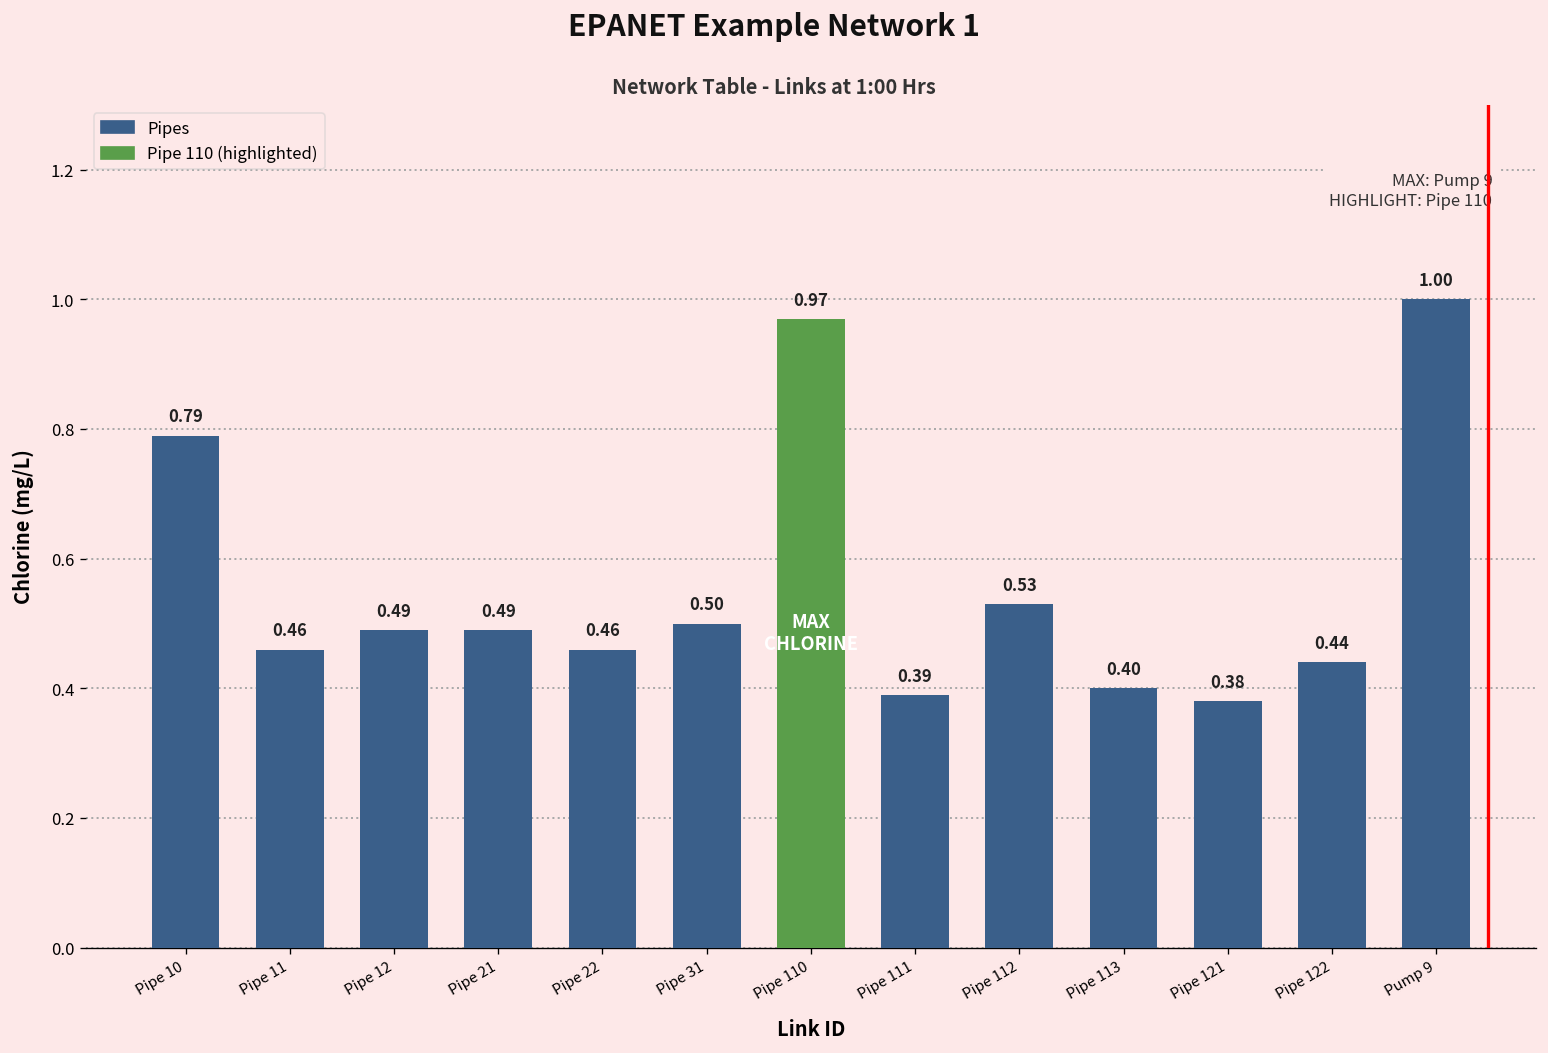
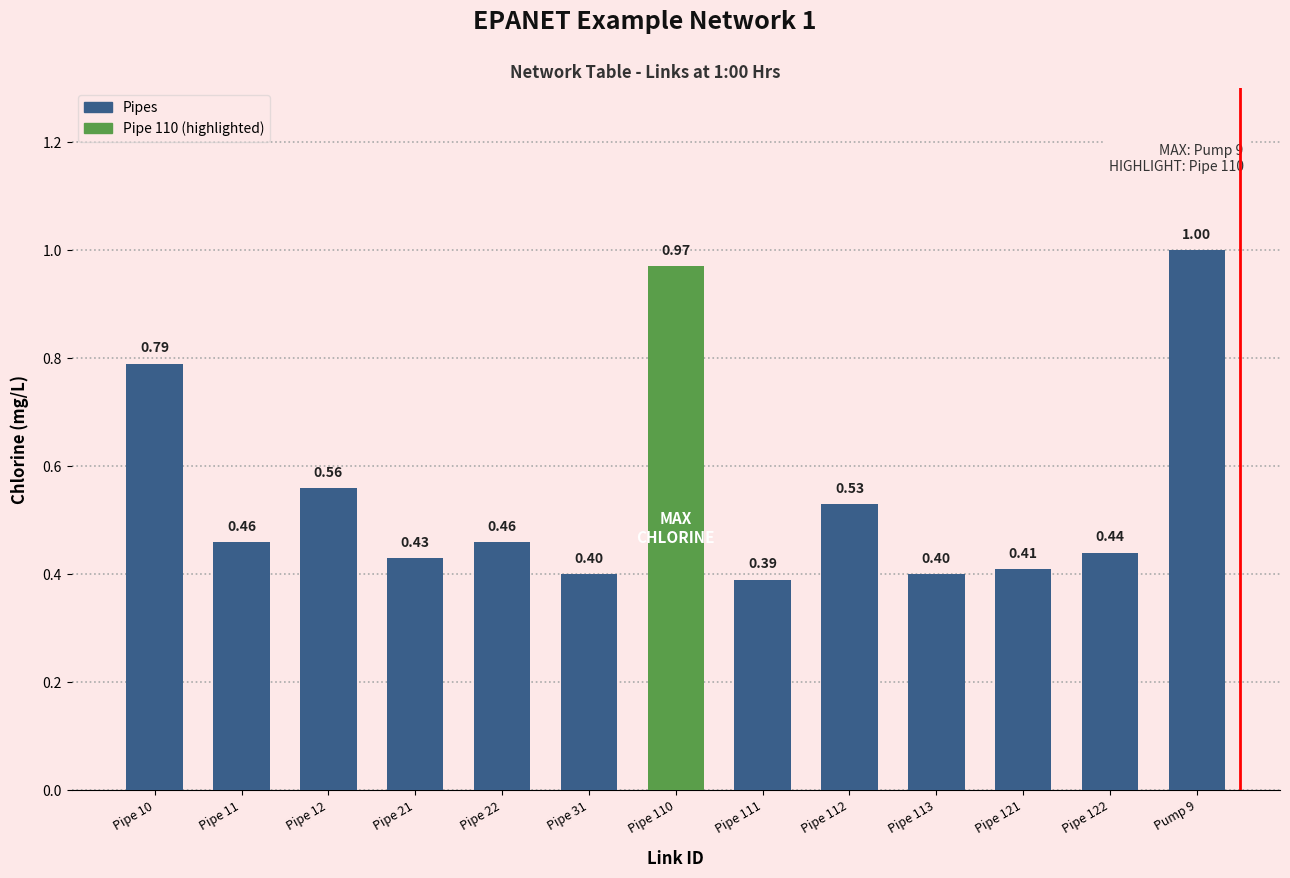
Pipe 12: 0.49 -> 0.56
Pipe 21: 0.49 -> 0.43
Pipe 31: 0.50 -> 0.40
Pipe 121: 0.38 -> 0.41
